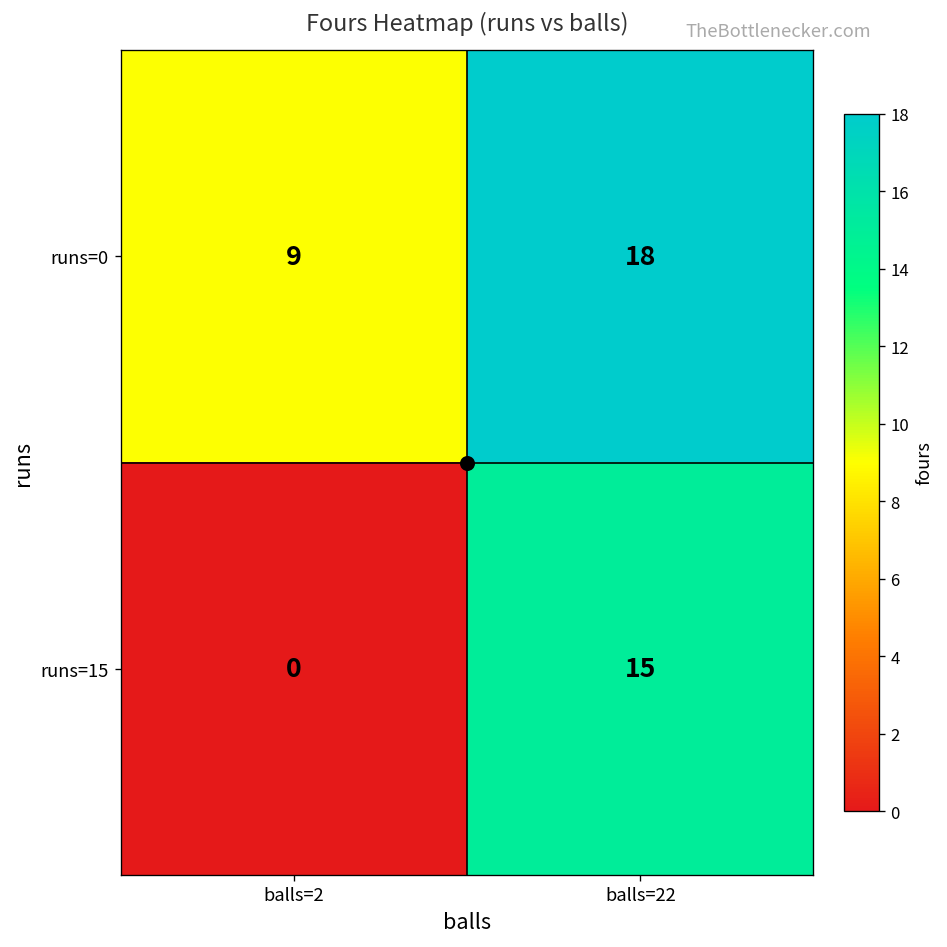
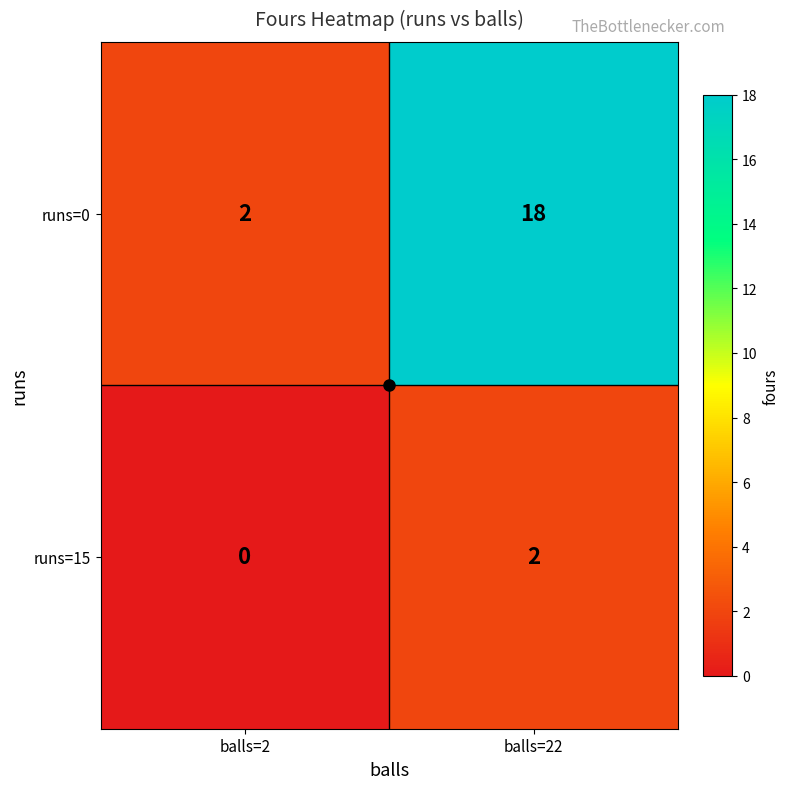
runs=0, balls=2: 9 -> 2
runs=15, balls=22: 15 -> 2
